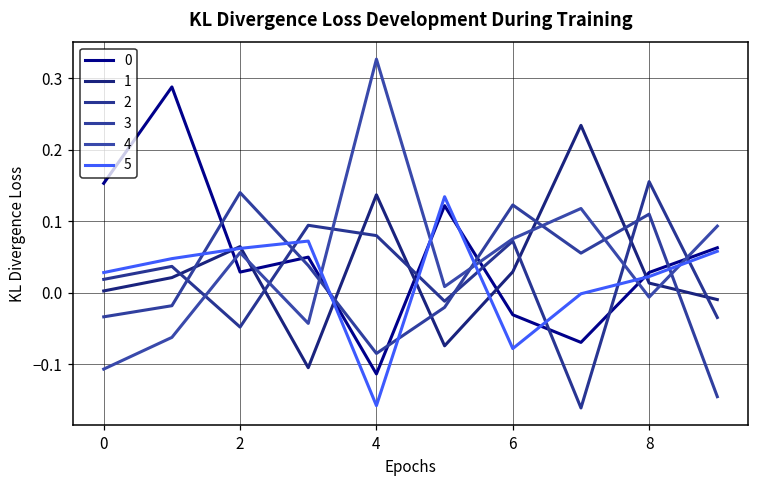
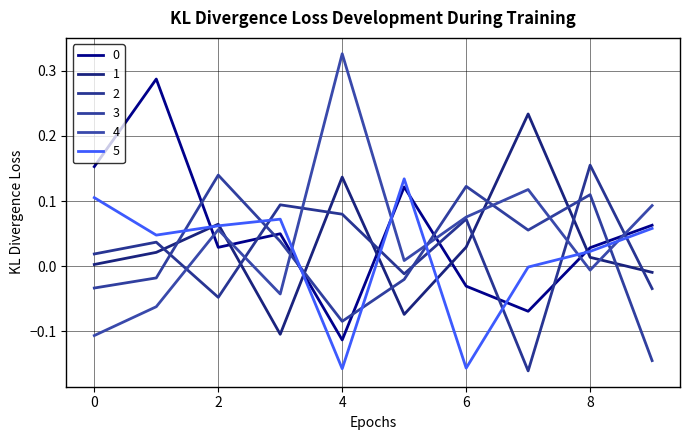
5, 0: 0.03 -> 0.11
5, 6: -0.08 -> -0.16
